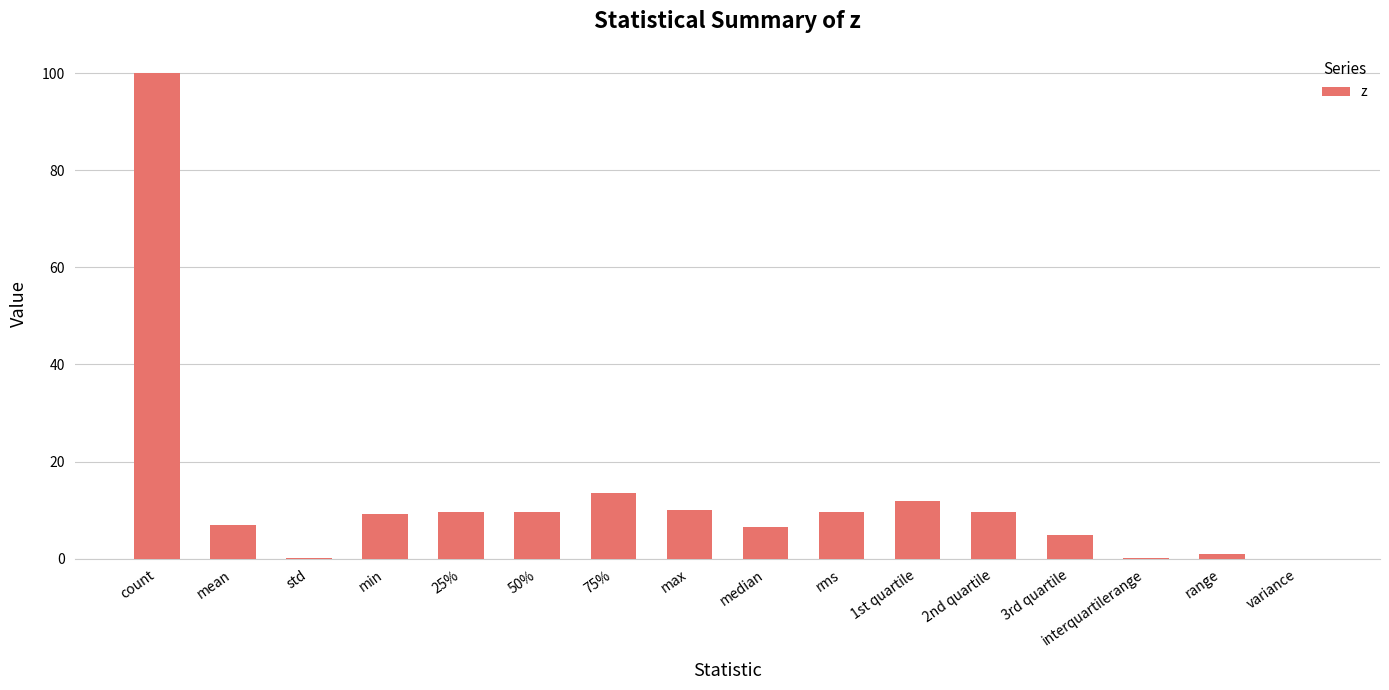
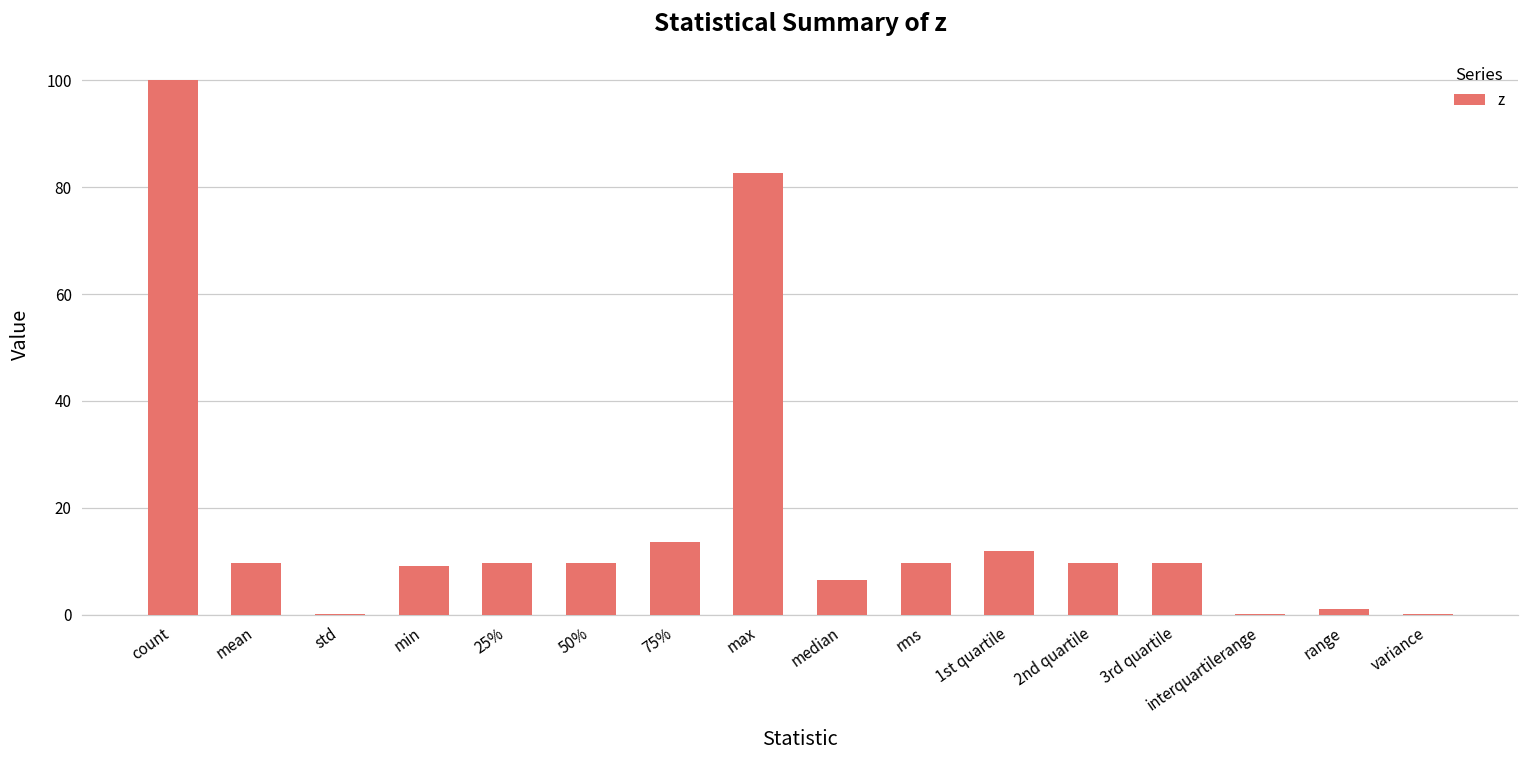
mean: 7 -> 10
max: 10 -> 83
3rd quartile: 5 -> 10
